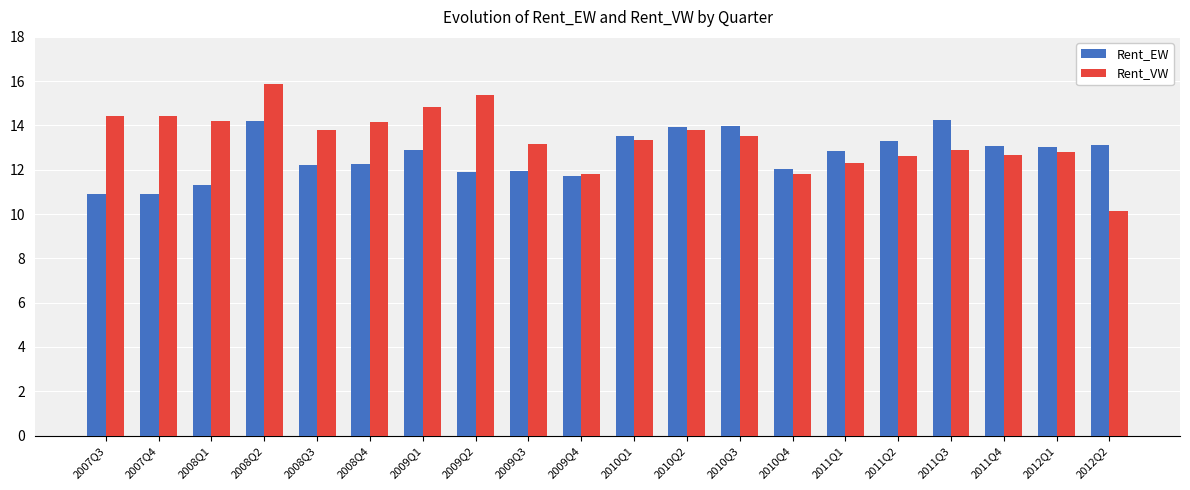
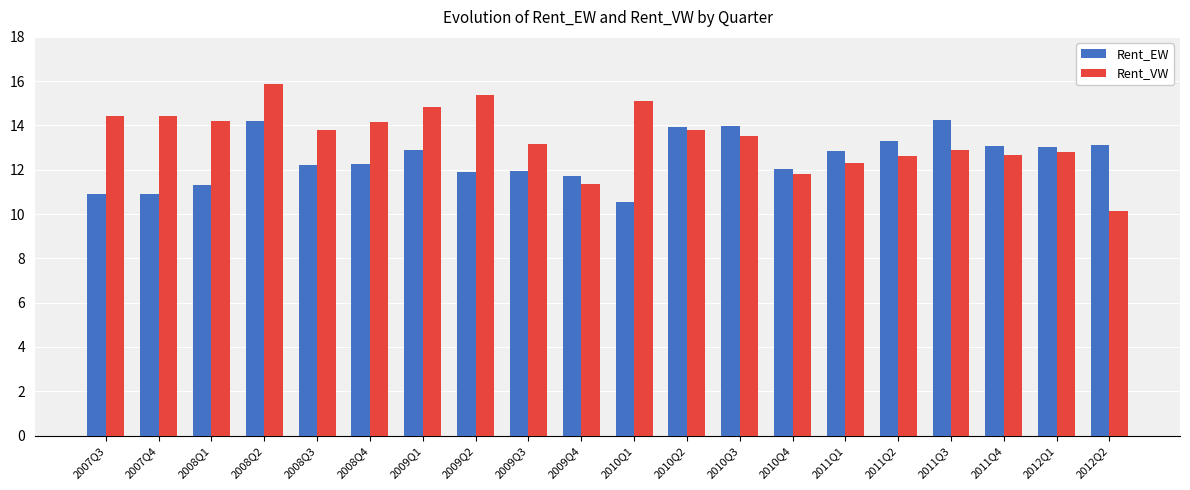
Rent_VW, 2009Q4: 11.8 -> 11.3
Rent_EW, 2010Q1: 13.5 -> 10.6
Rent_VW, 2010Q1: 13.3 -> 15.1
